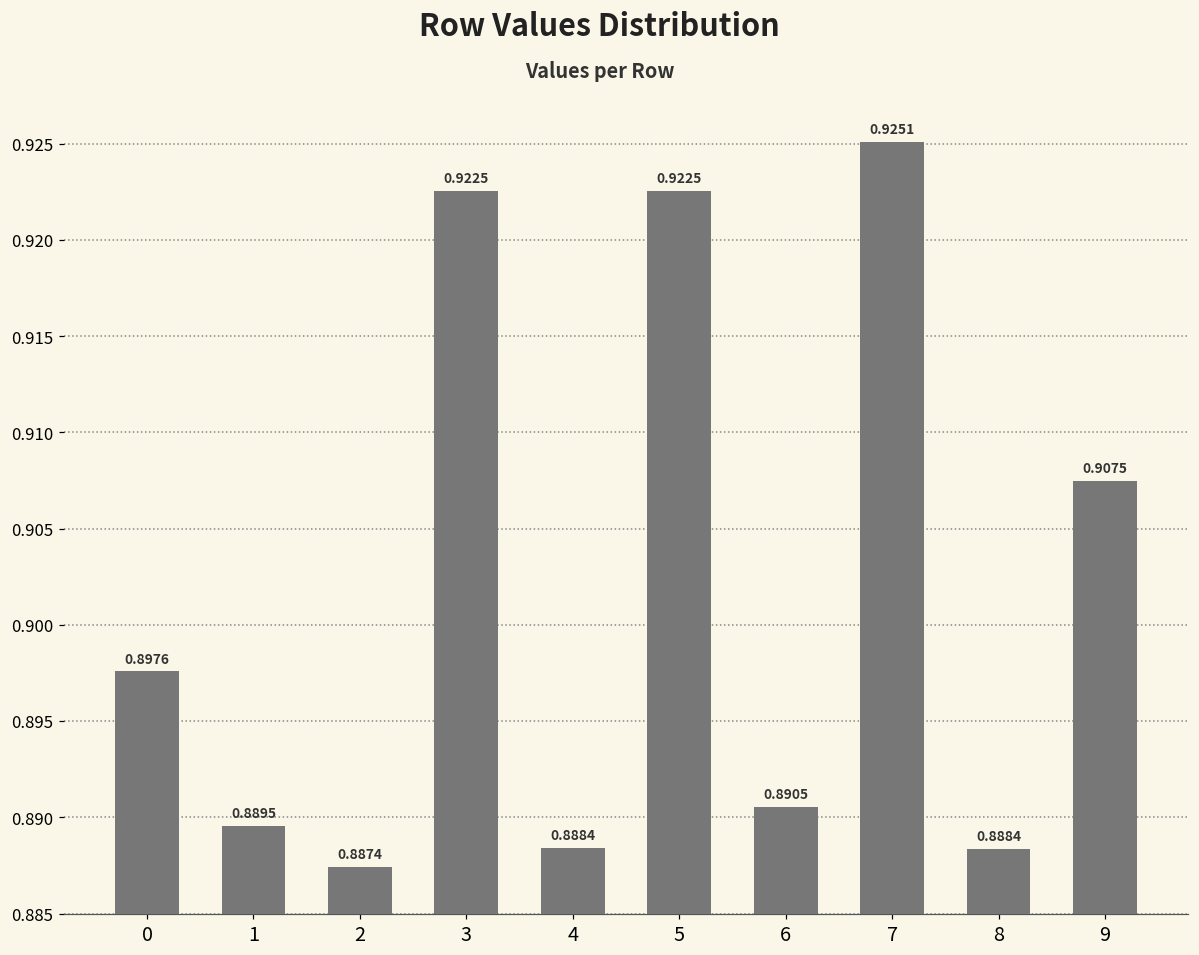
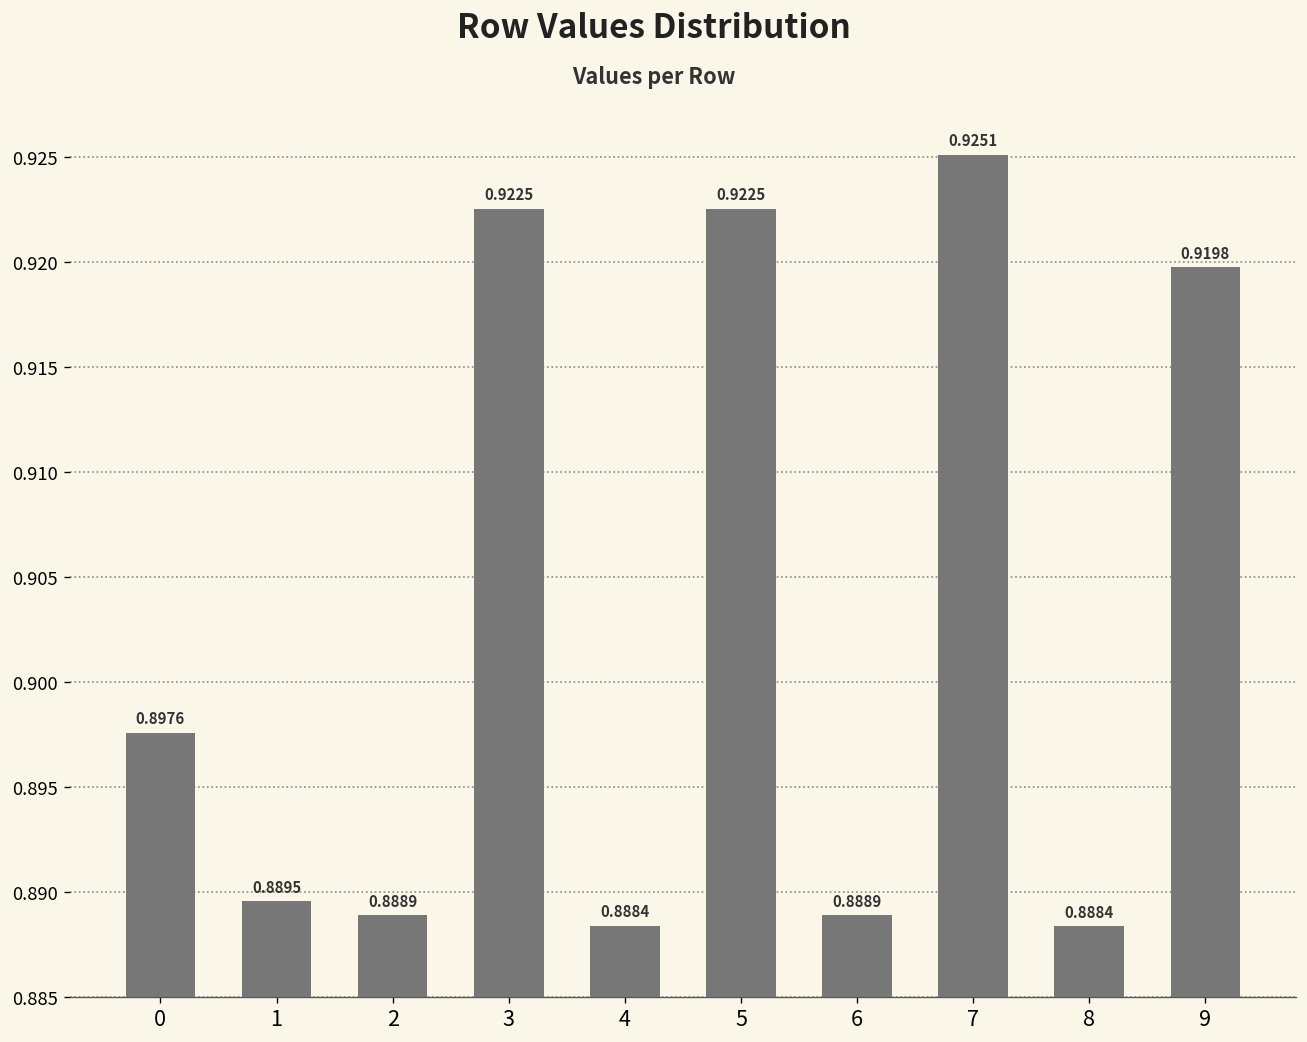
2: 0.8874 -> 0.8889
6: 0.8905 -> 0.8889
9: 0.9075 -> 0.9198
